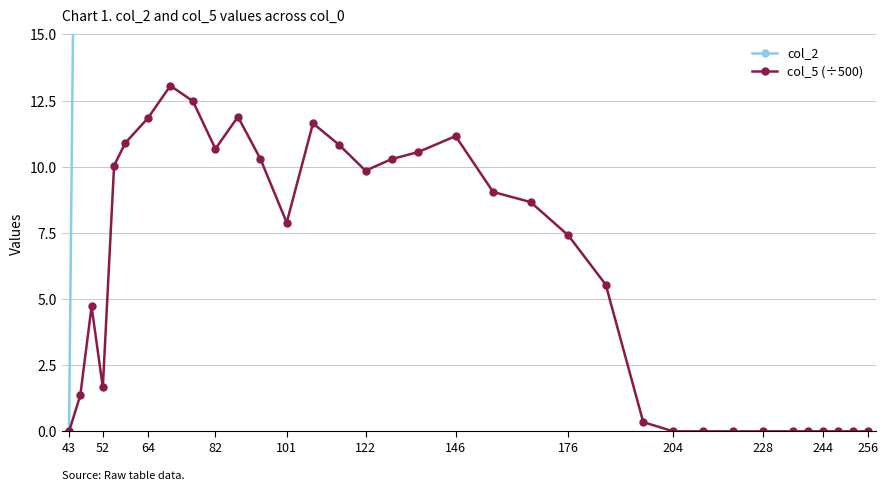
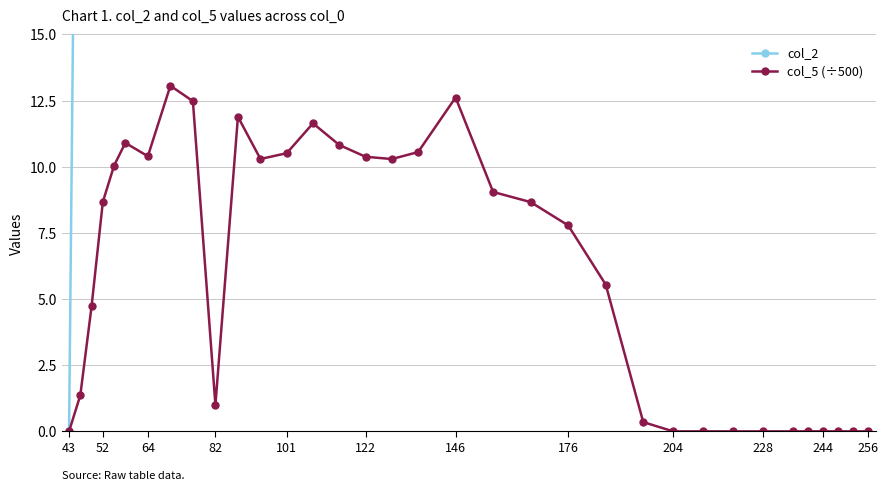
col_5 (÷500), 52: 1.7 -> 8.7
col_5 (÷500), 64: 11.8 -> 10.4
col_5 (÷500), 82: 10.7 -> 1.0
col_5 (÷500), 101: 7.9 -> 10.5
col_5 (÷500), 122: 9.9 -> 10.4
col_5 (÷500), 146: 11.2 -> 12.6
col_5 (÷500), 176: 7.4 -> 7.8
